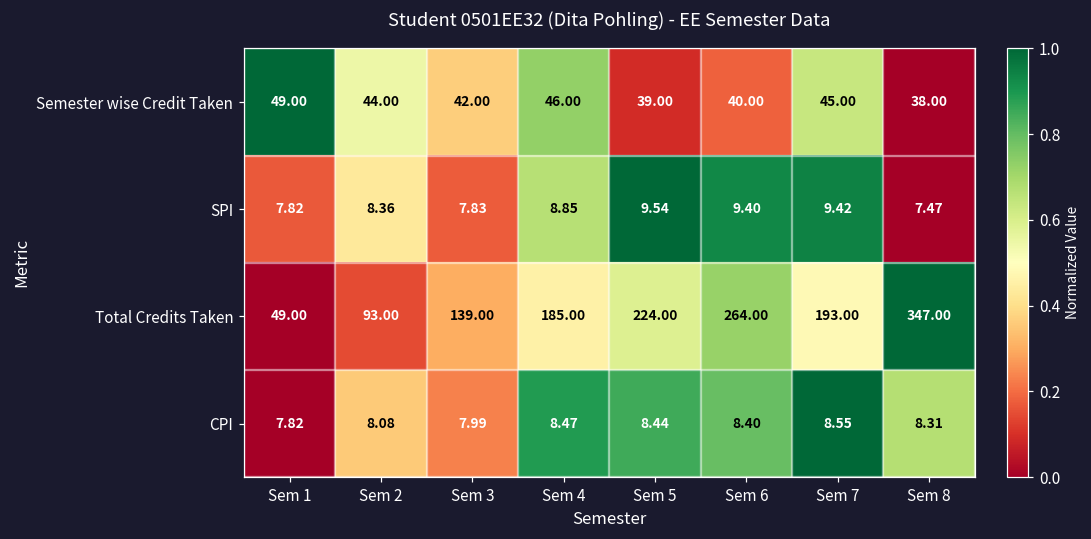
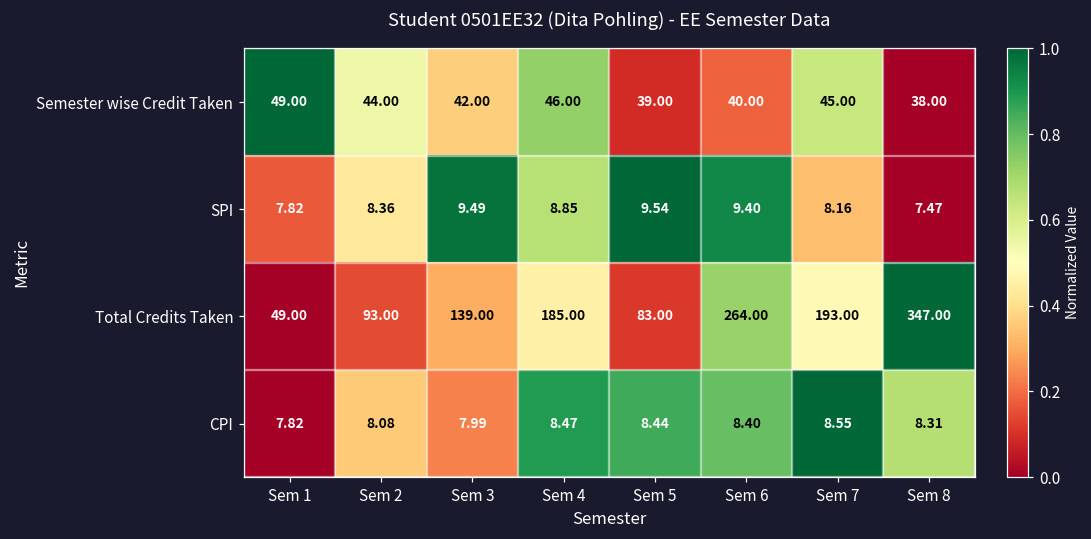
SPI, Sem 3: 7.83 -> 9.49
SPI, Sem 7: 9.42 -> 8.16
Total Credits Taken, Sem 5: 224.00 -> 83.00
